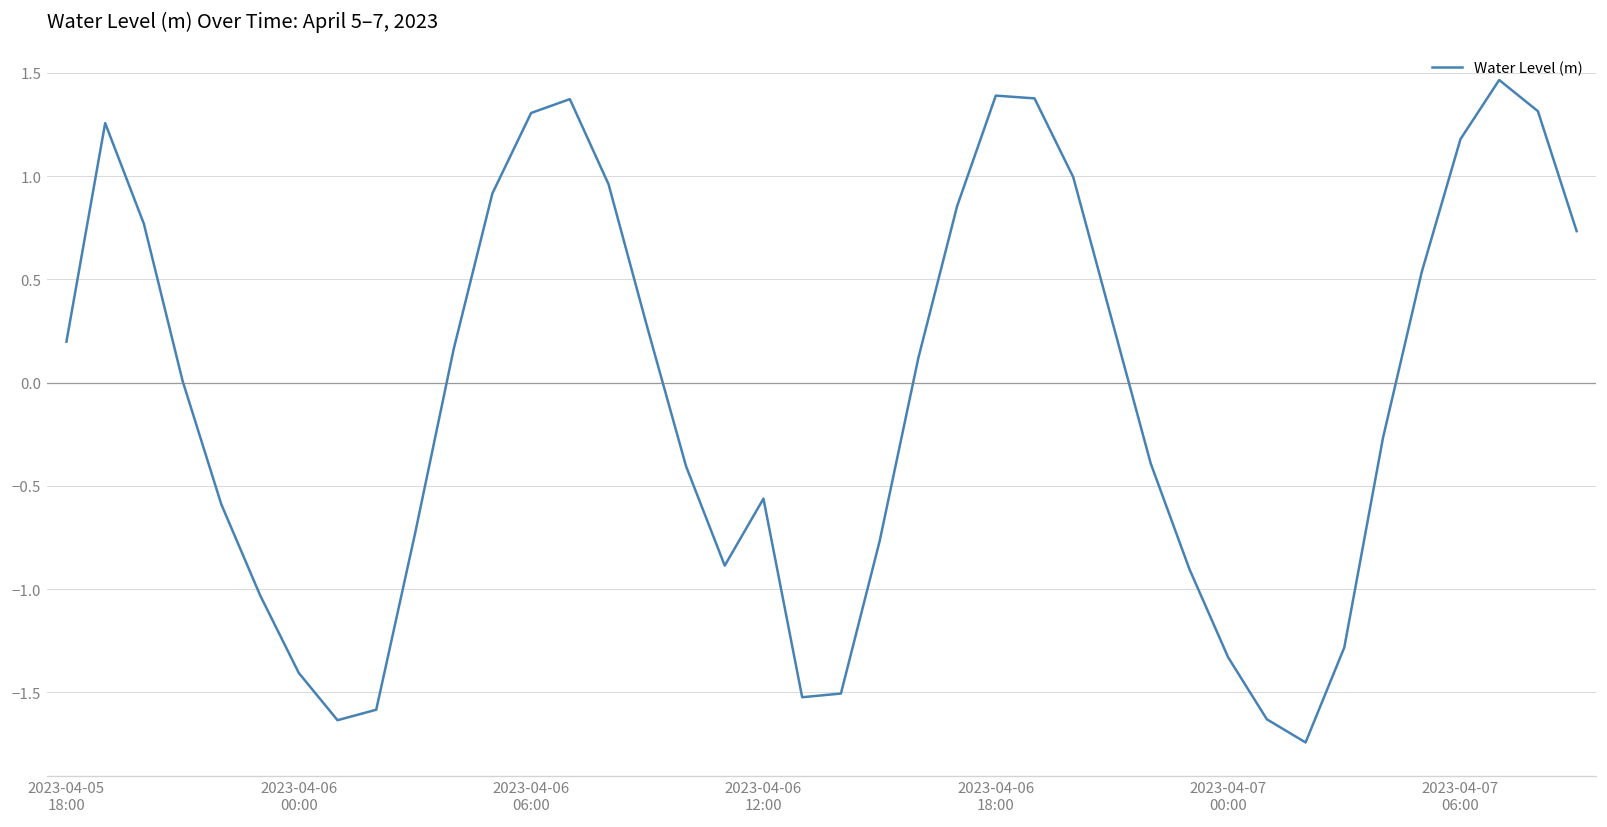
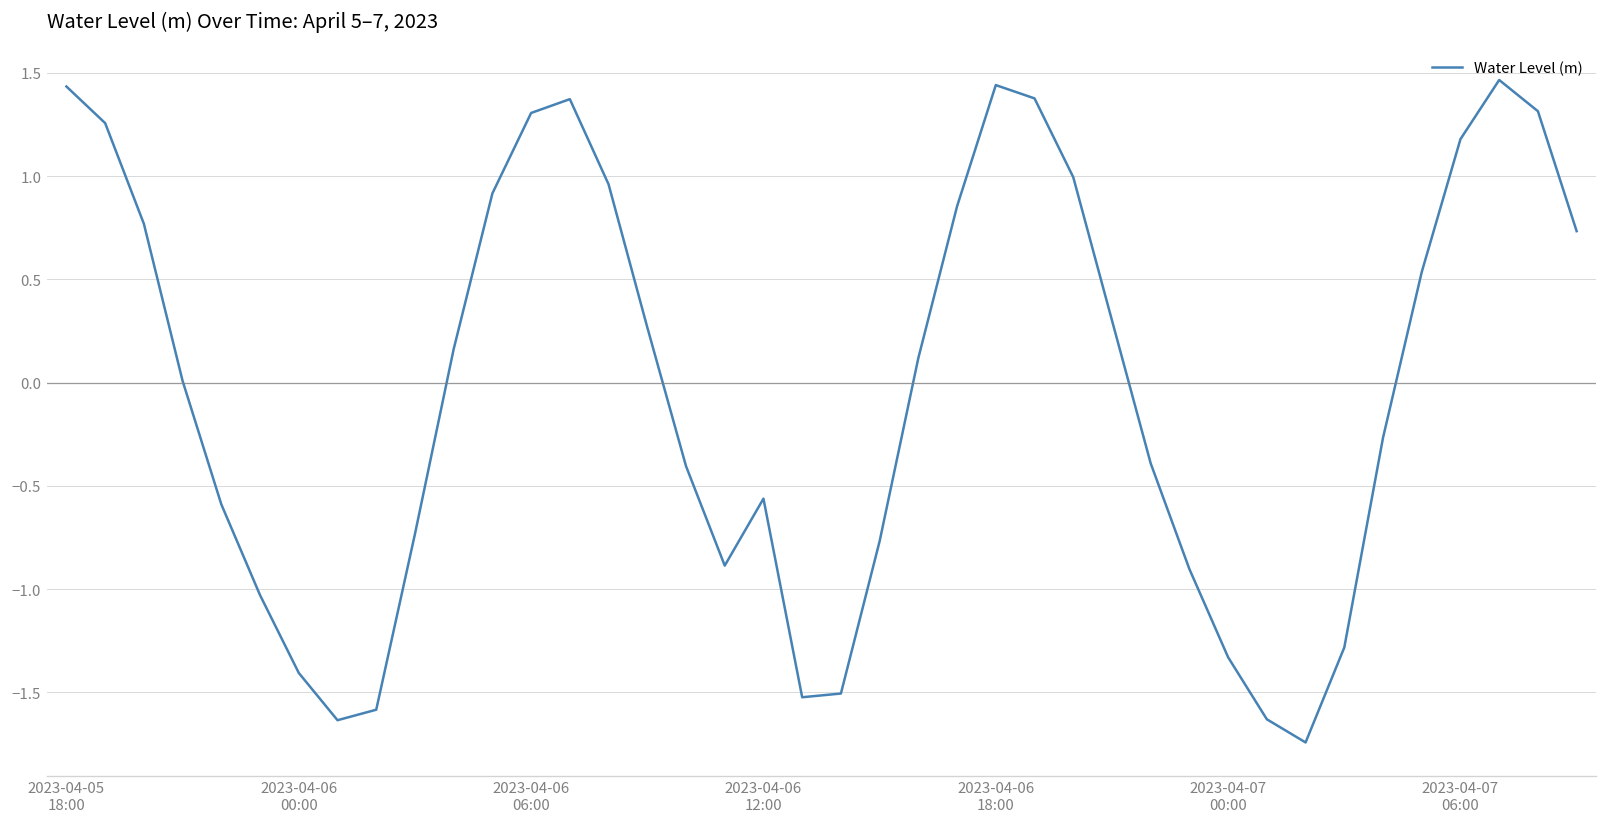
2023-04-05 18:00: 0.20 -> 1.43
2023-04-06 18:00: 1.39 -> 1.44
